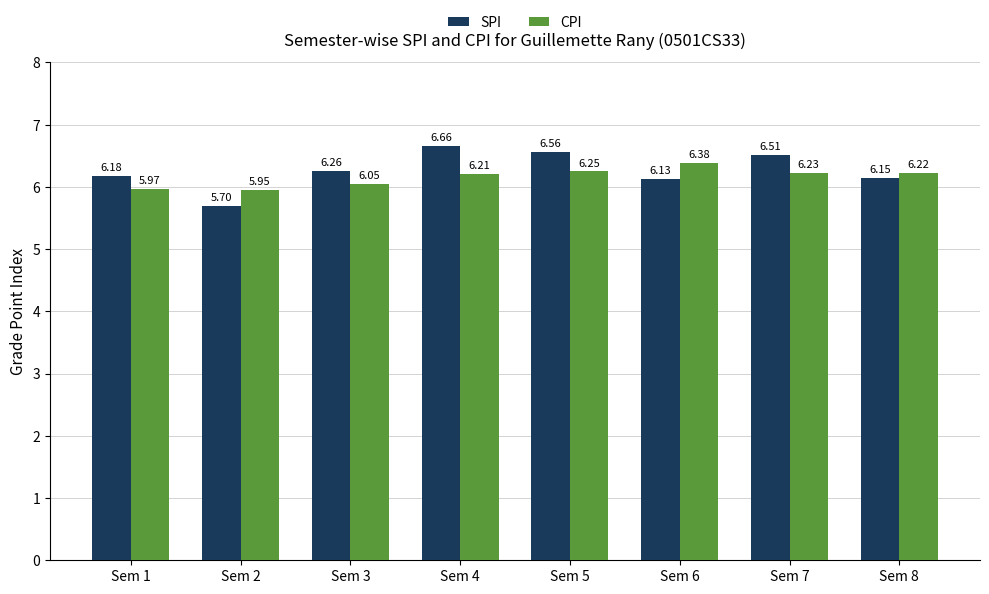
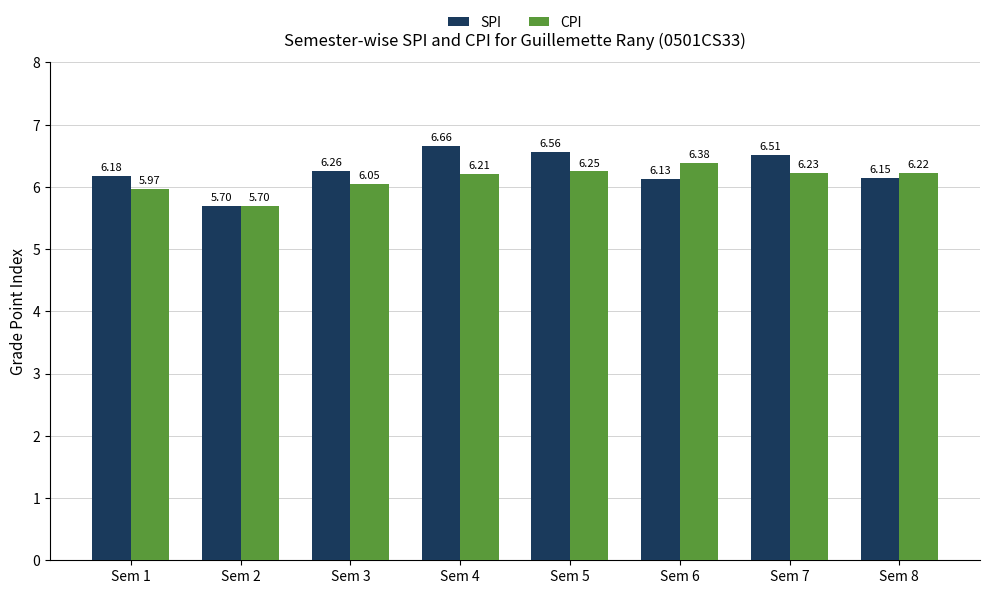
CPI, Sem 2: 5.95 -> 5.70
